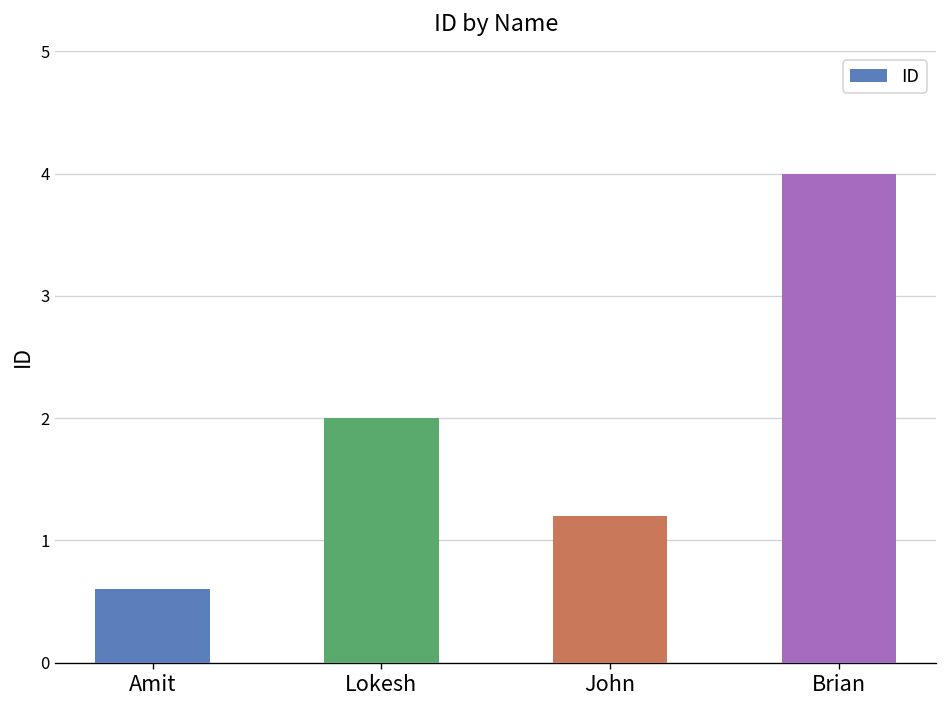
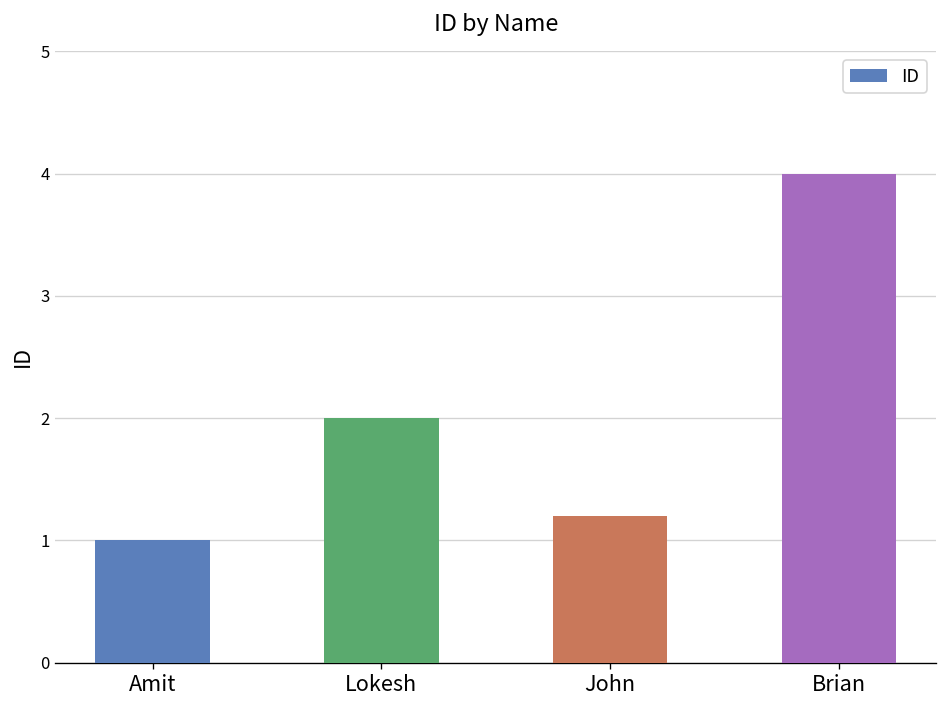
Amit: 0.6 -> 1.0
